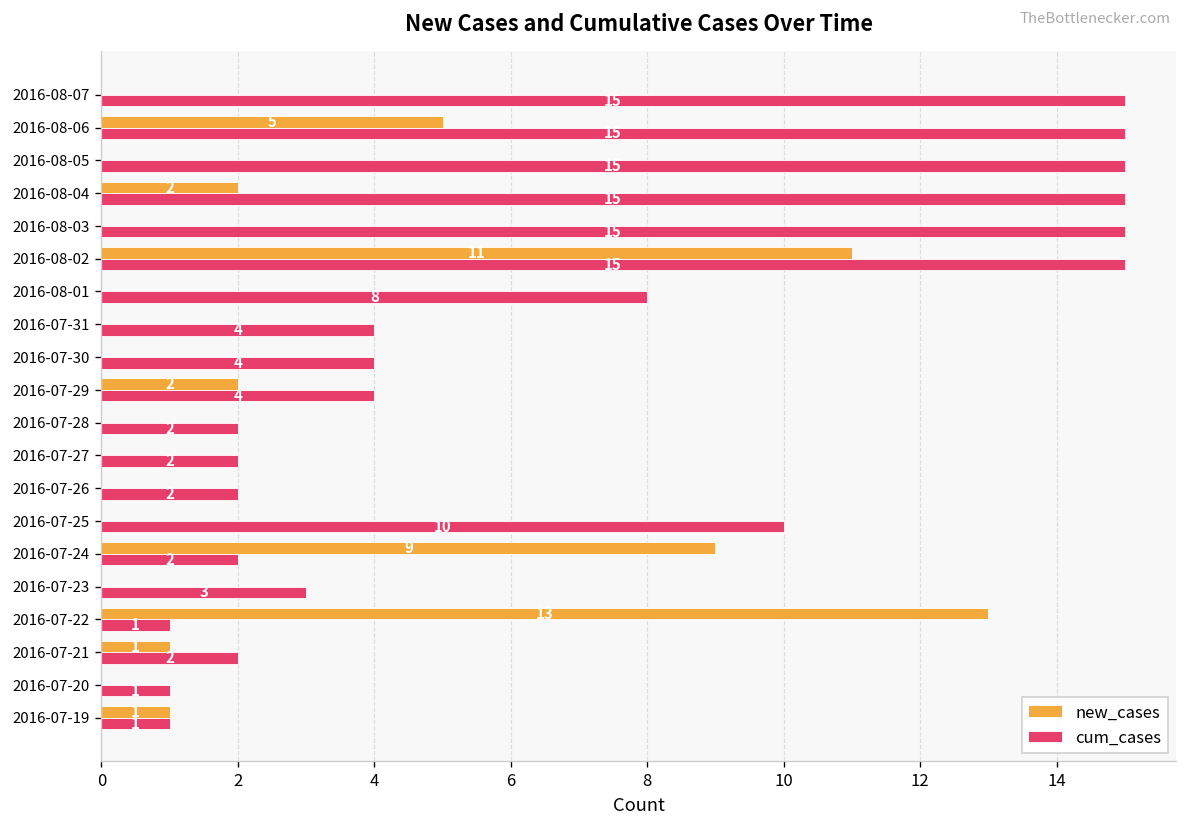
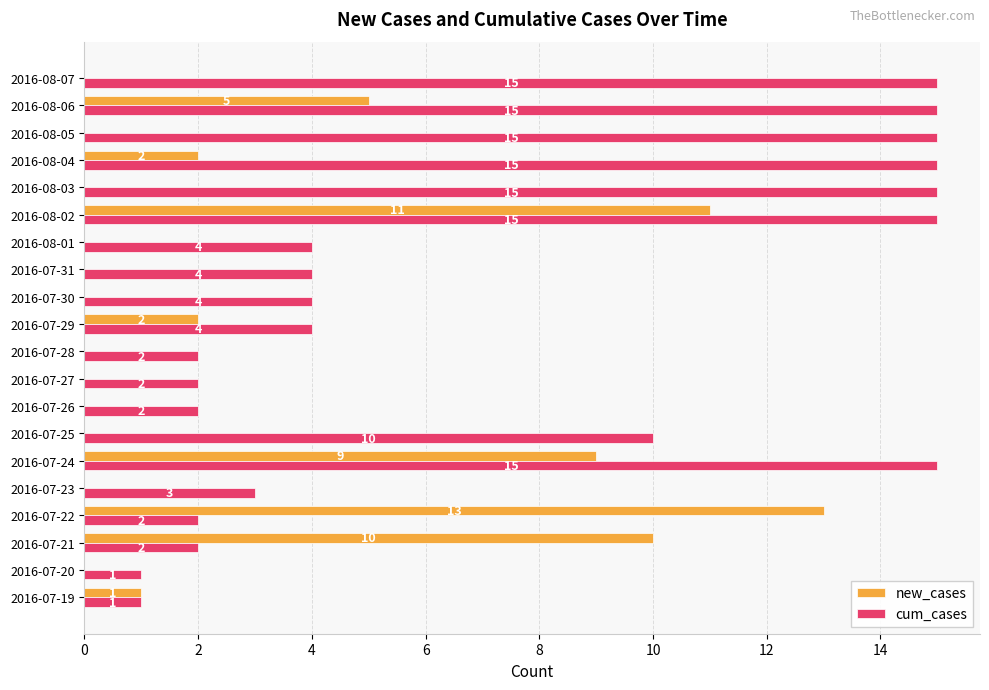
cum_cases, 2016-08-01: 8 -> 4
cum_cases, 2016-07-24: 2 -> 15
cum_cases, 2016-07-22: 1 -> 2
new_cases, 2016-07-21: 1 -> 10
